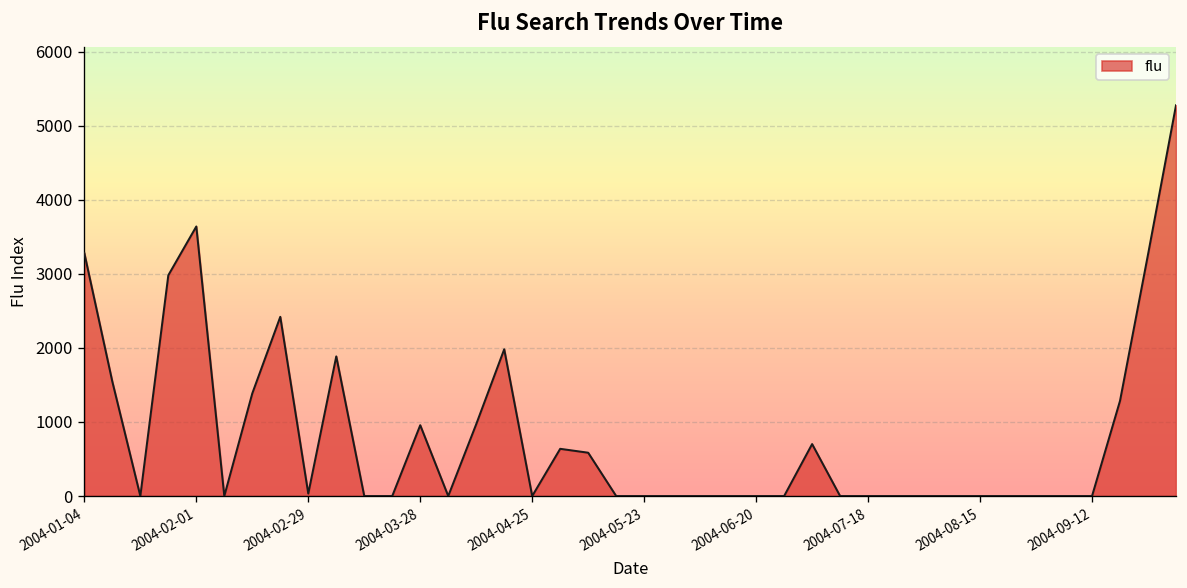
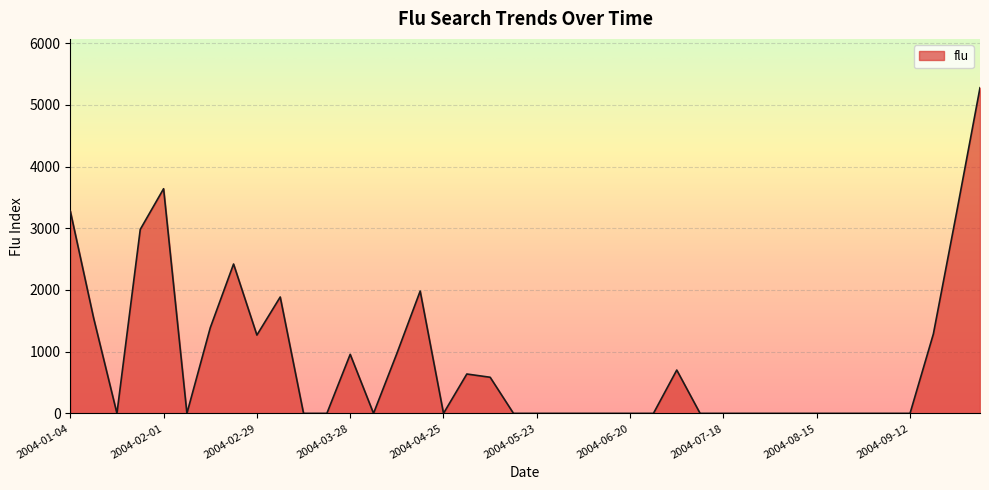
2004-02-29: 0 -> 1300
